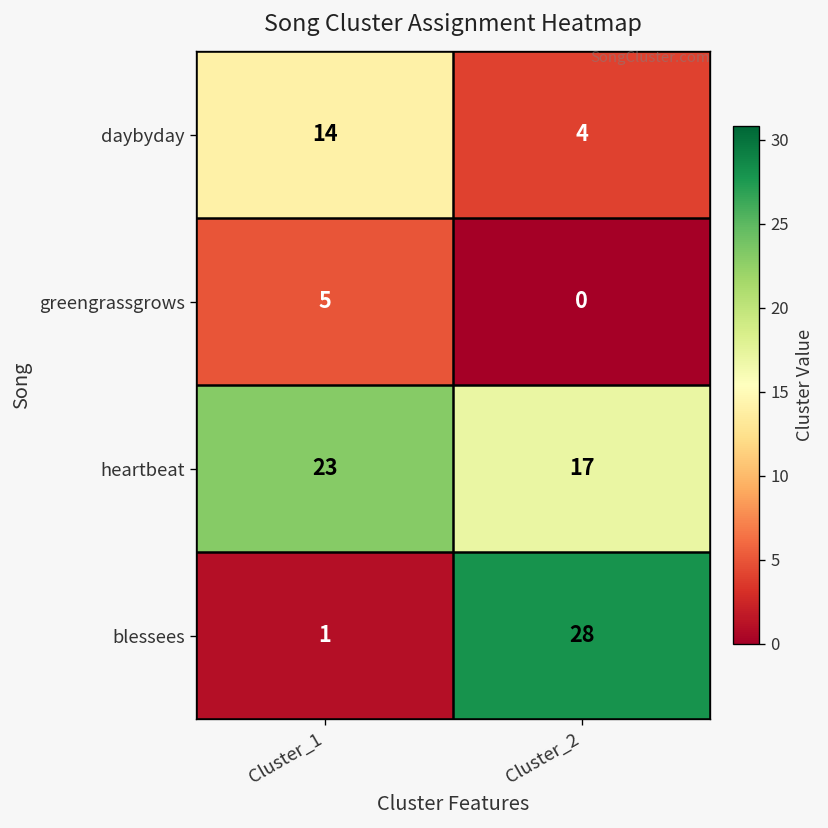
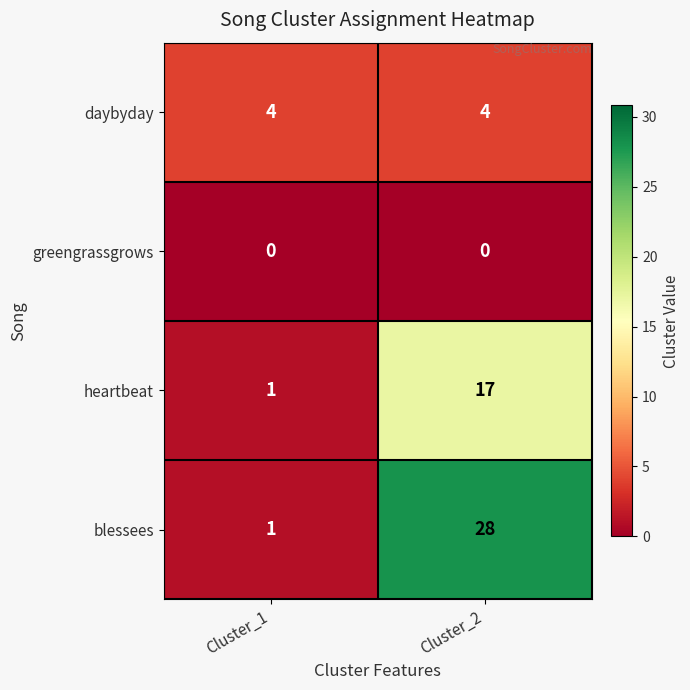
daybyday, Cluster_1: 14 -> 4
greengrassgrows, Cluster_1: 5 -> 0
heartbeat, Cluster_1: 23 -> 1
